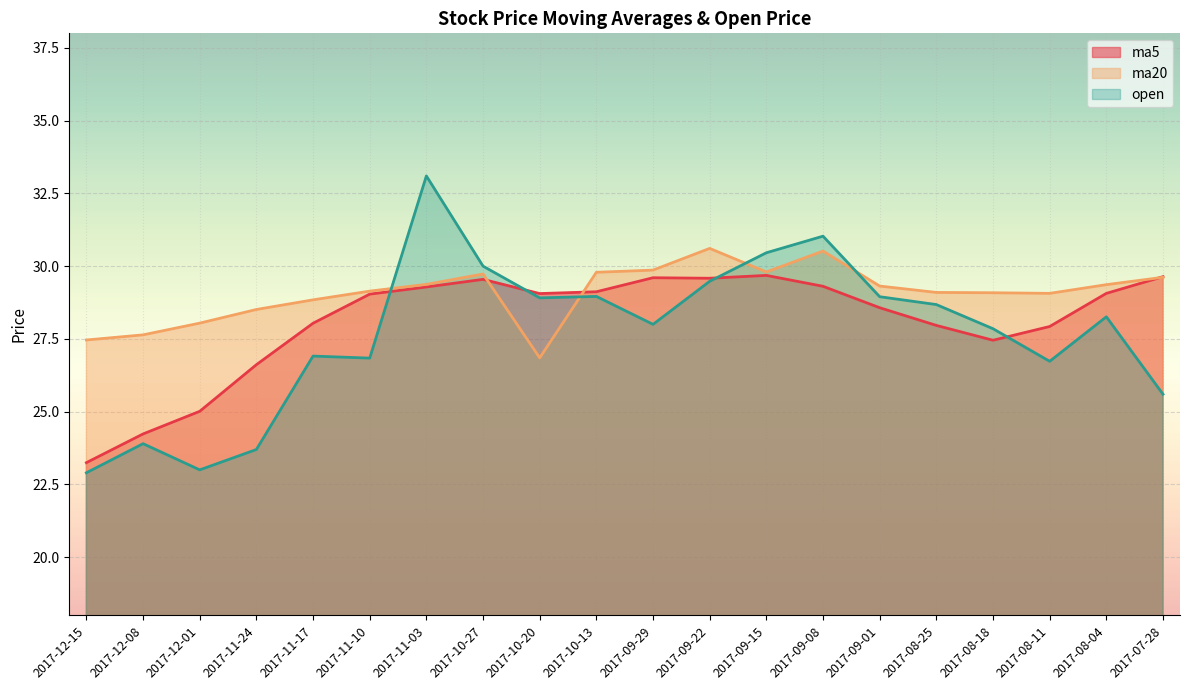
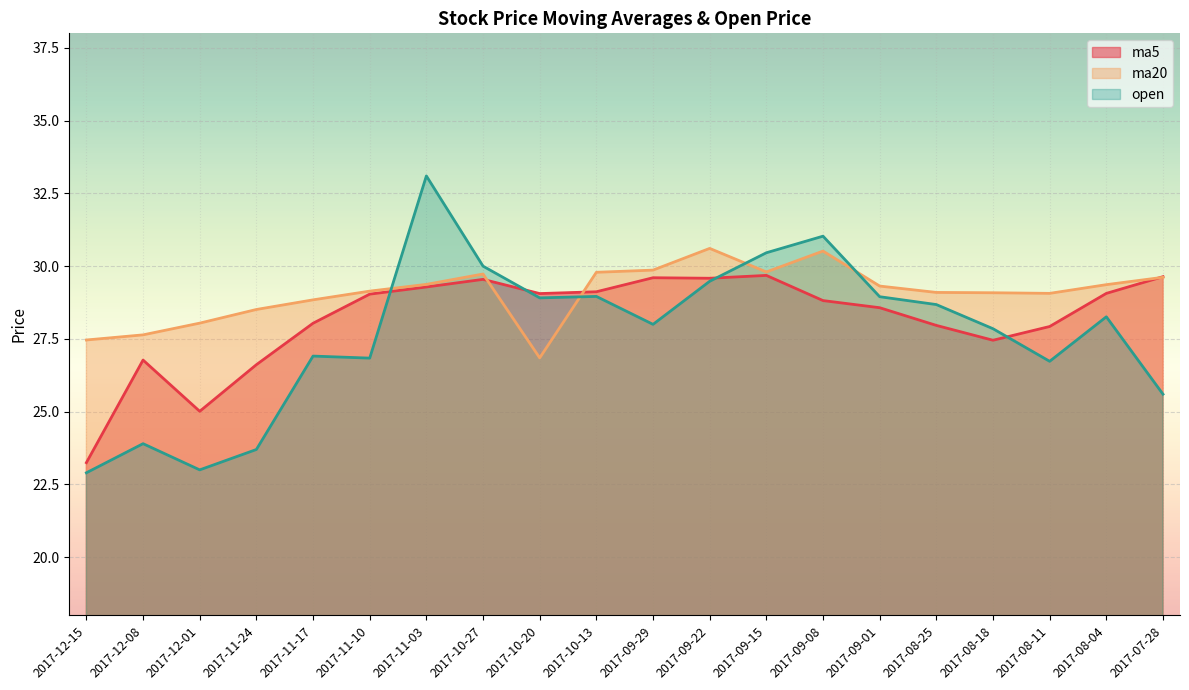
ma5, 2017-12-08: 24.2 -> 26.8
ma5, 2017-09-08: 29.3 -> 28.8
